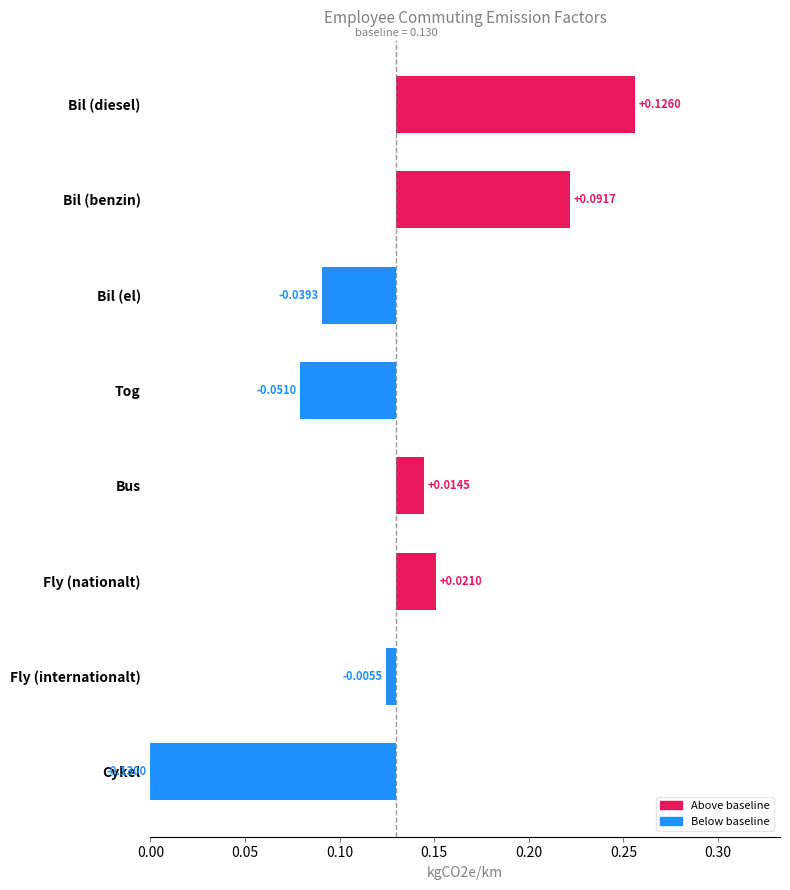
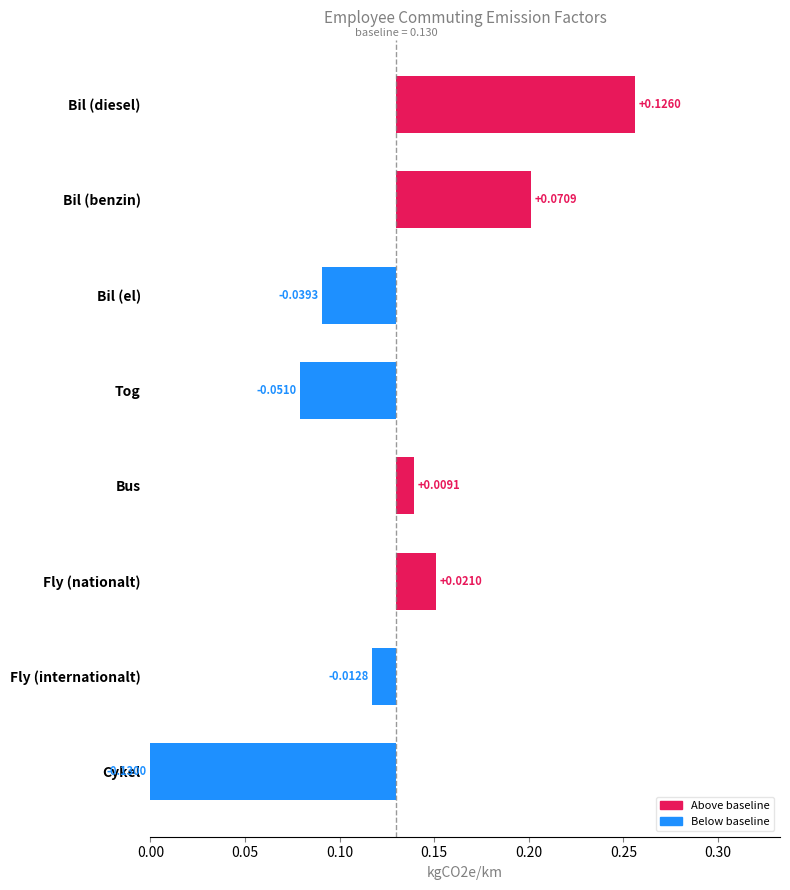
Bil (benzin): +0.0917 -> +0.0709
Bus: +0.0145 -> +0.0091
Fly (internationalt): -0.0055 -> -0.0128
